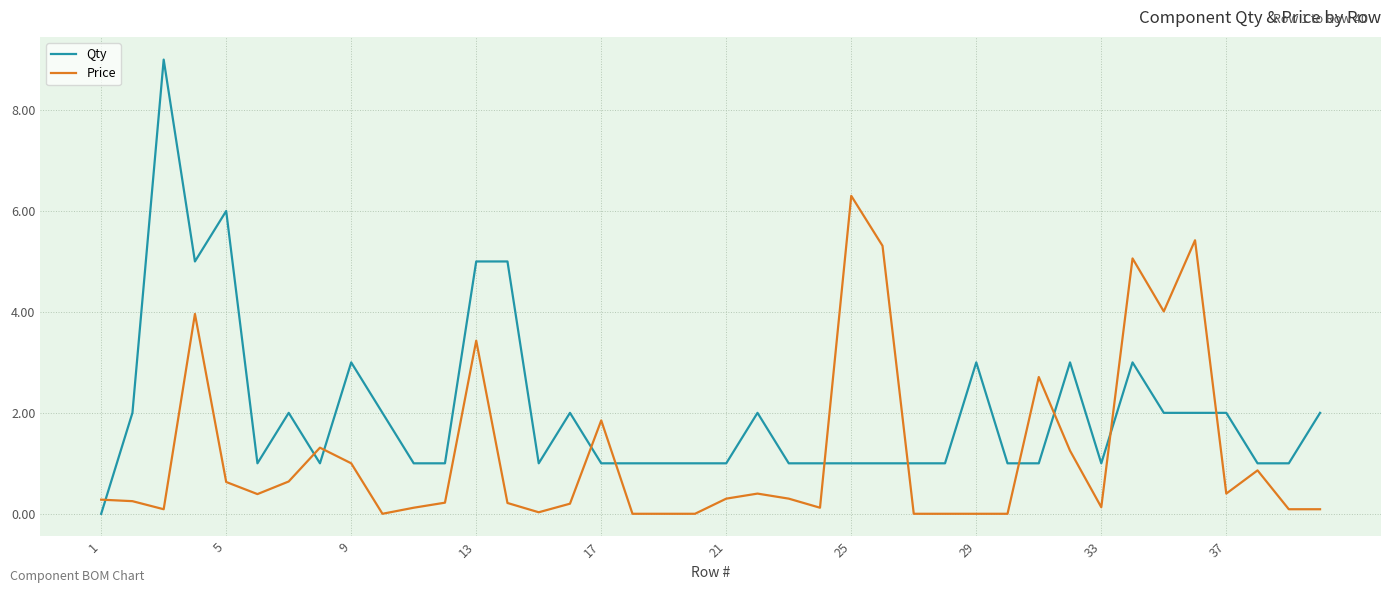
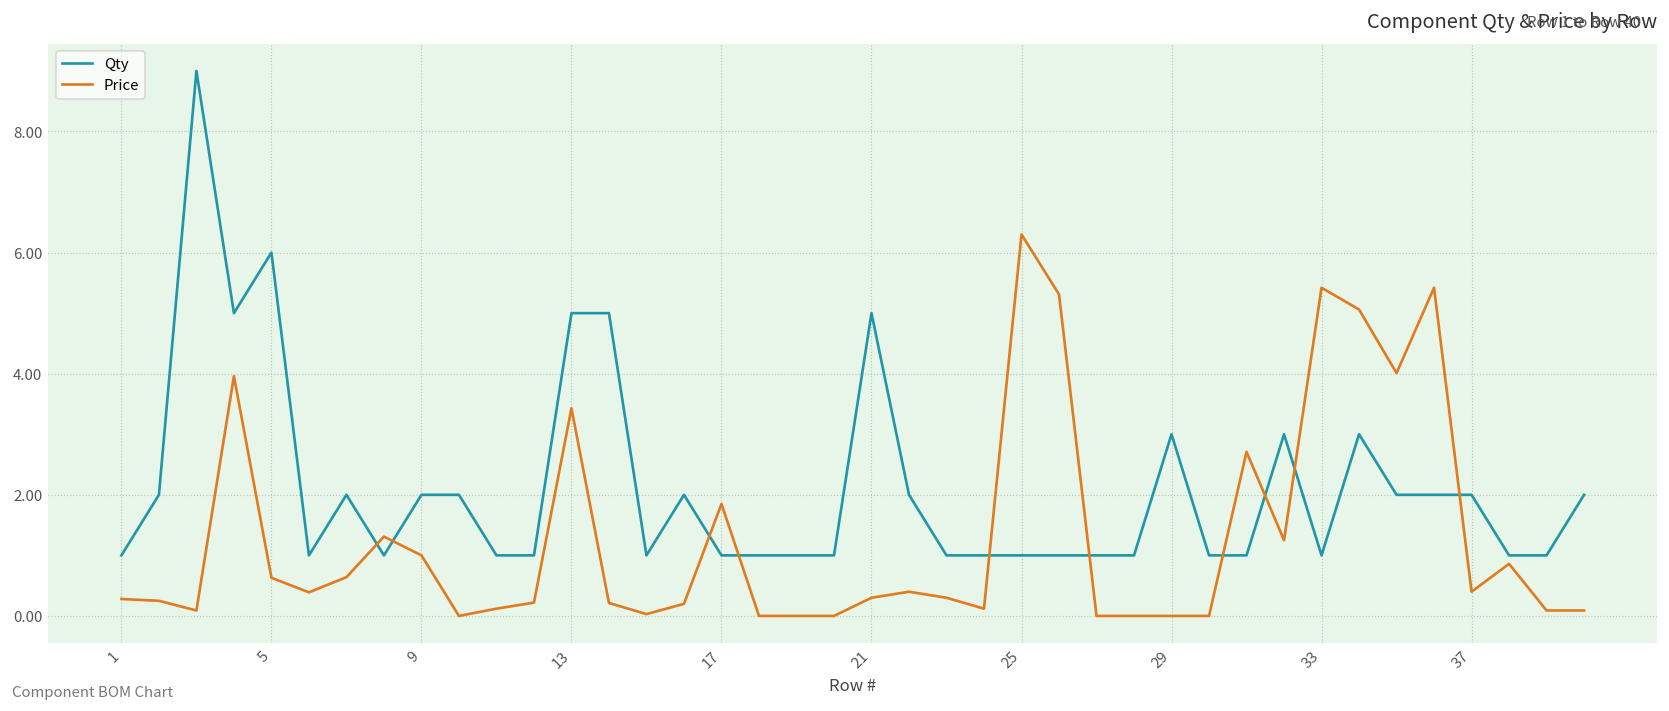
Qty, 1: 0 -> 1
Qty, 9: 3 -> 2
Qty, 21: 1 -> 5
Price, 33: 0.1 -> 5.4
